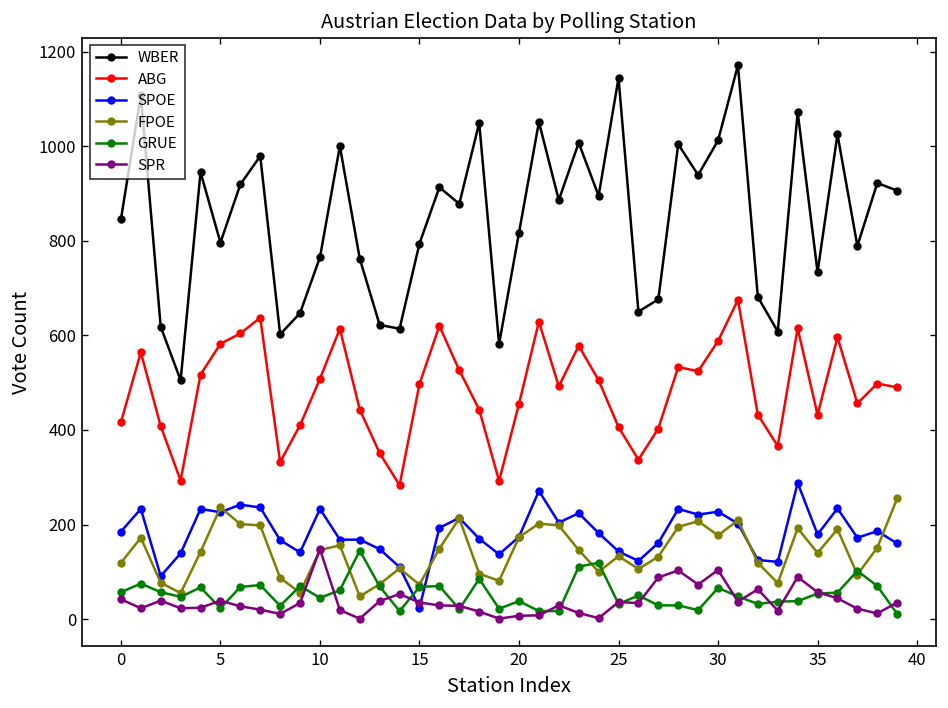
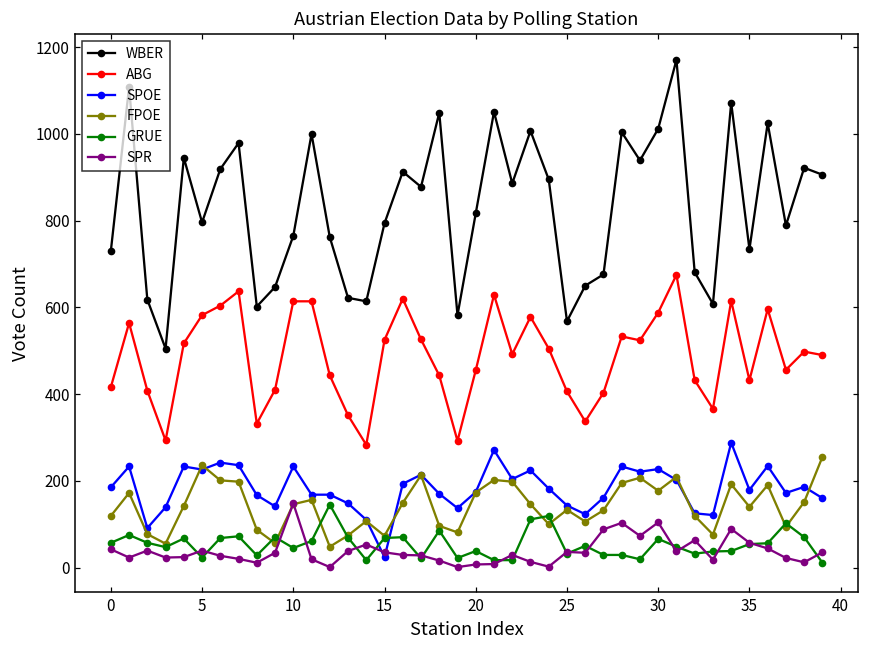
WBER, 0: 850 -> 730
ABG, 10: 510 -> 610
ABG, 15: 500 -> 530
WBER, 25: 1140 -> 570
